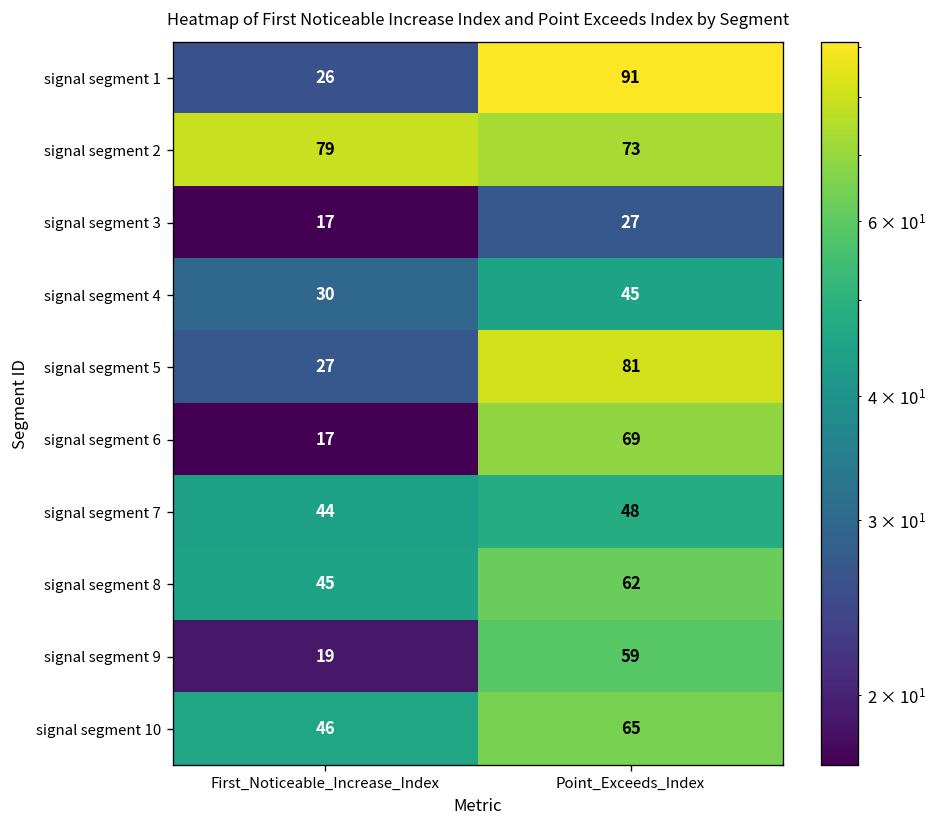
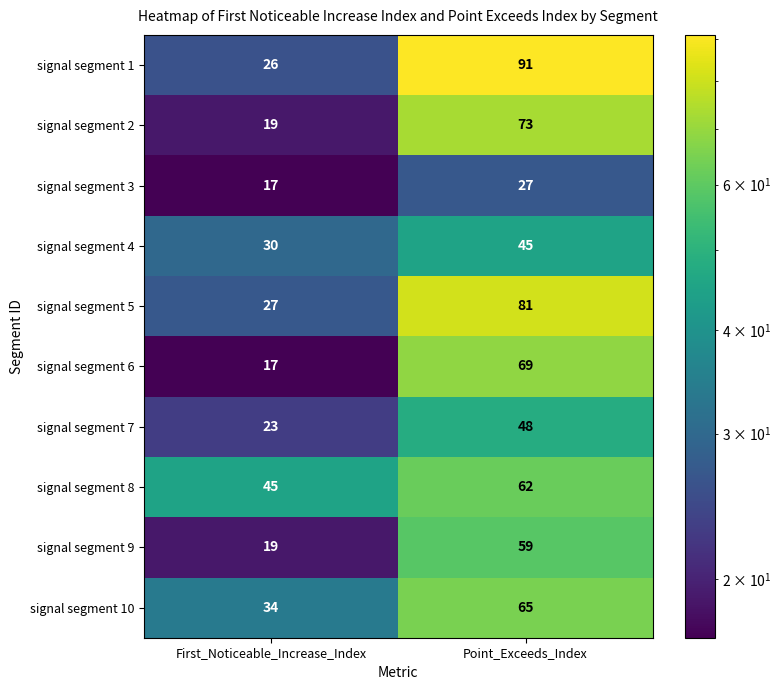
signal segment 2, First_Noticeable_Increase_Index: 79 -> 19
signal segment 7, First_Noticeable_Increase_Index: 44 -> 23
signal segment 10, First_Noticeable_Increase_Index: 46 -> 34
